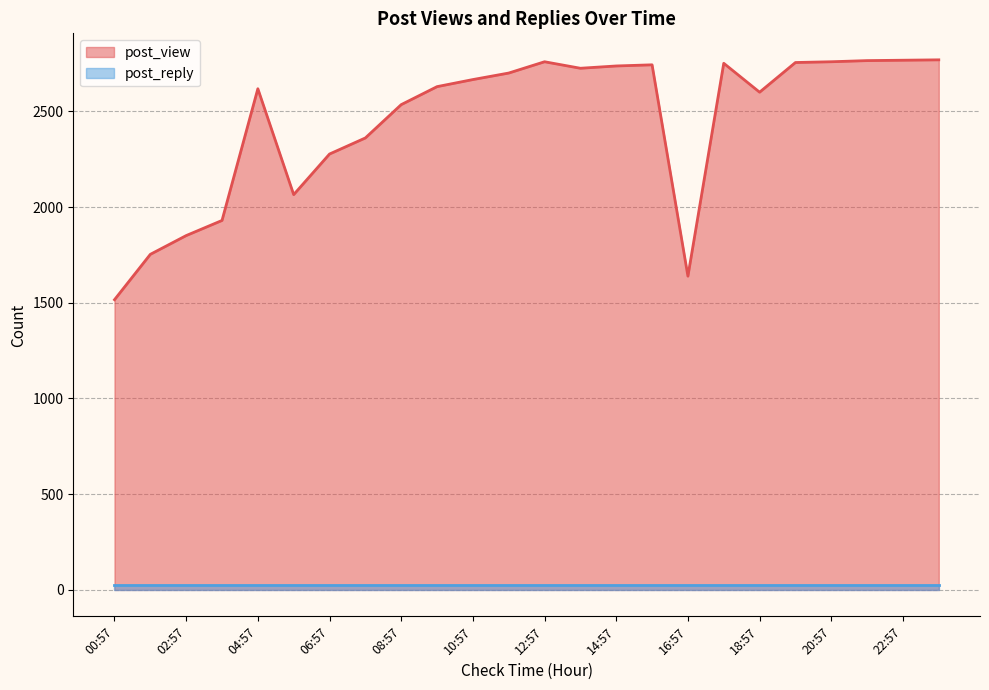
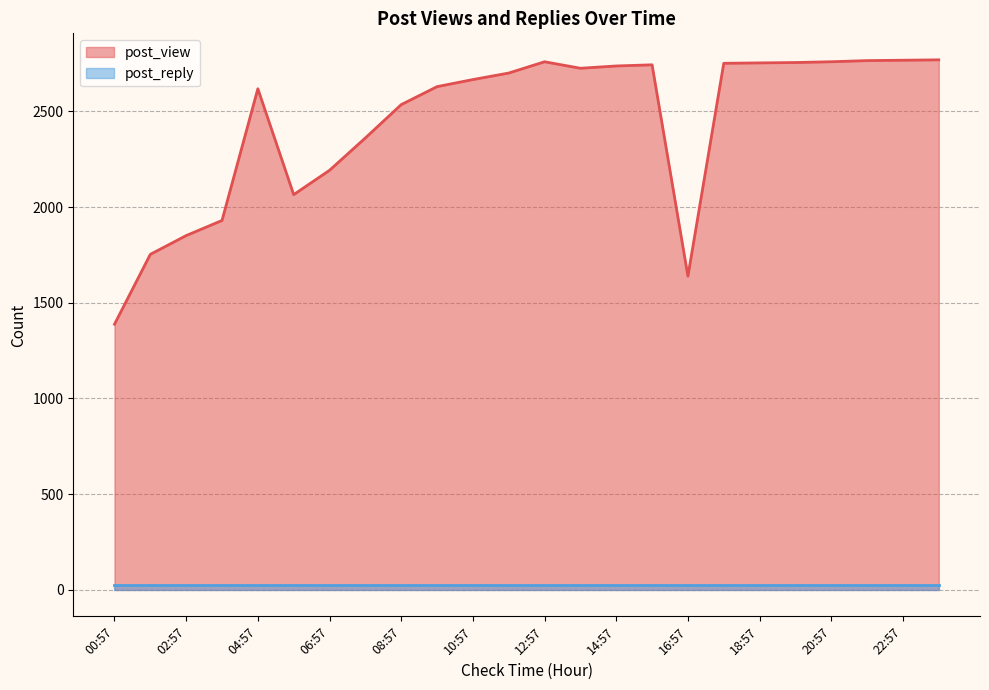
post_view, 00:57: 1520 -> 1390
post_view, 06:57: 2280 -> 2190
post_view, 18:57: 2600 -> 2750
